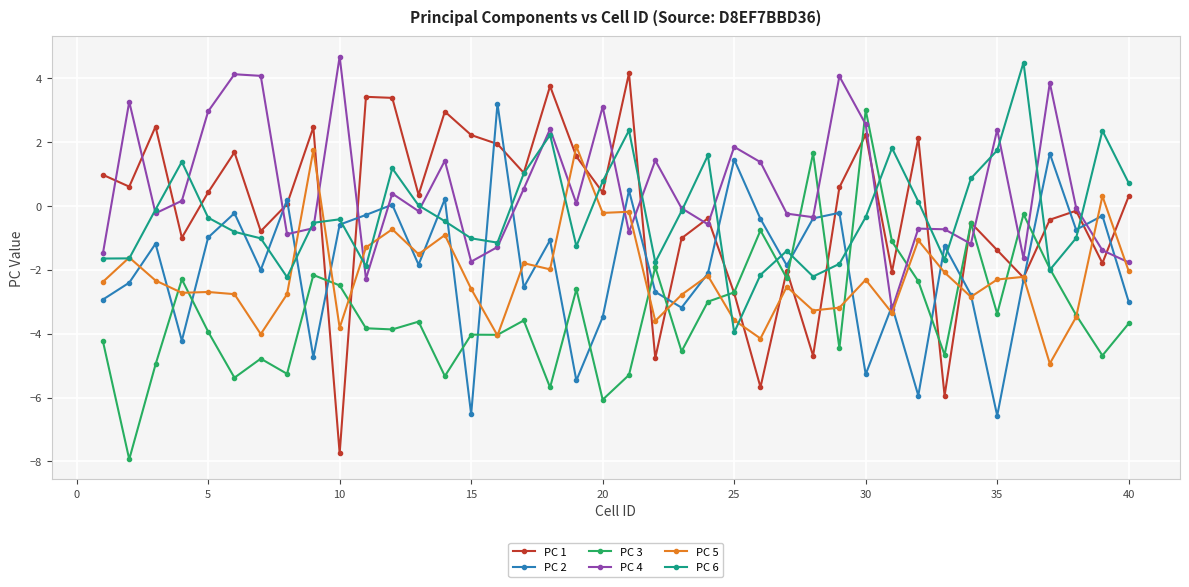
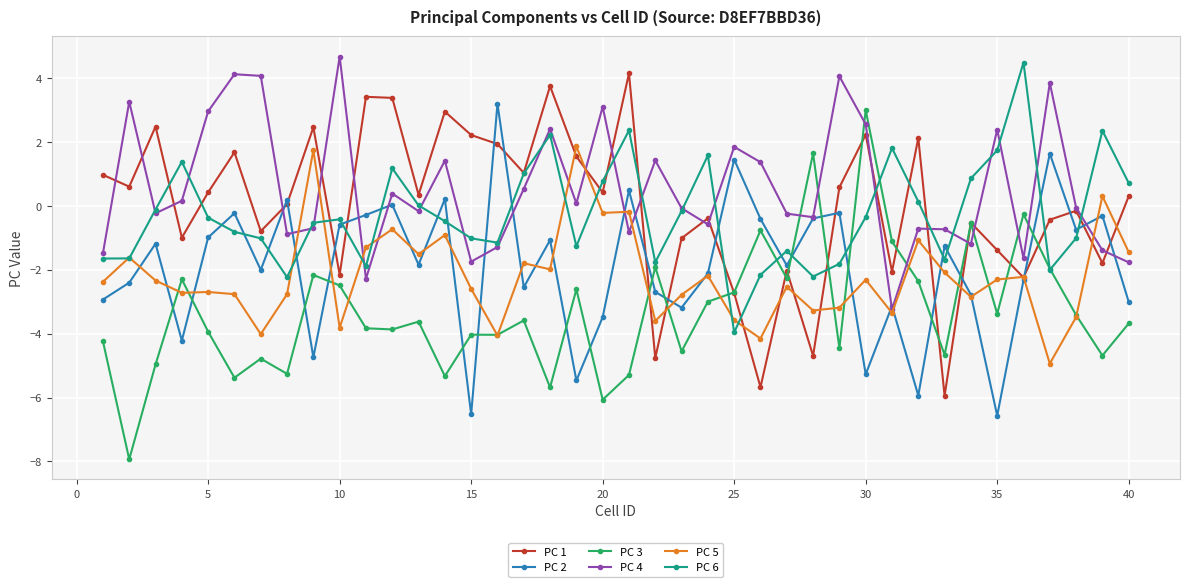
PC 1, 10: -7.8 -> -2.2
PC 5, 40: -2.0 -> -1.4
